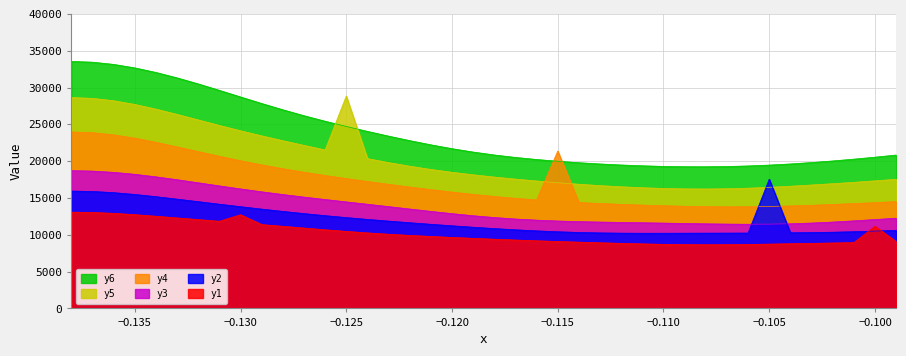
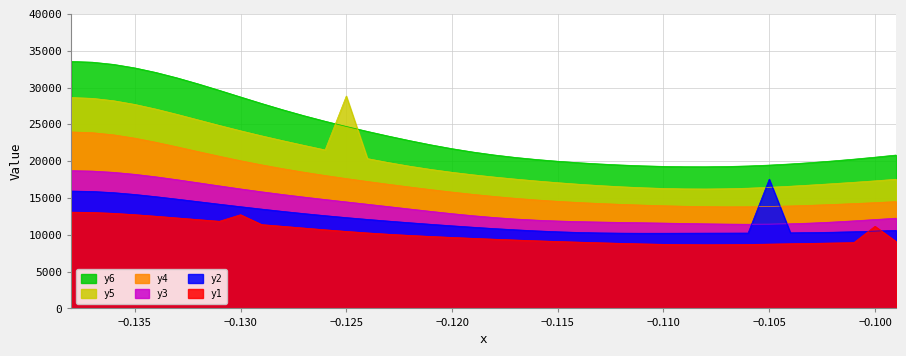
y4, −0.115: 21000 -> 15000
